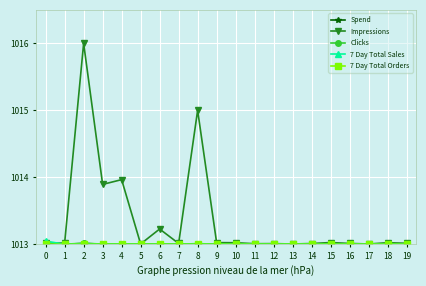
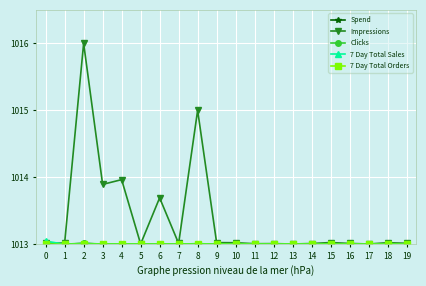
Impressions, 6: 1013.2 -> 1013.7
